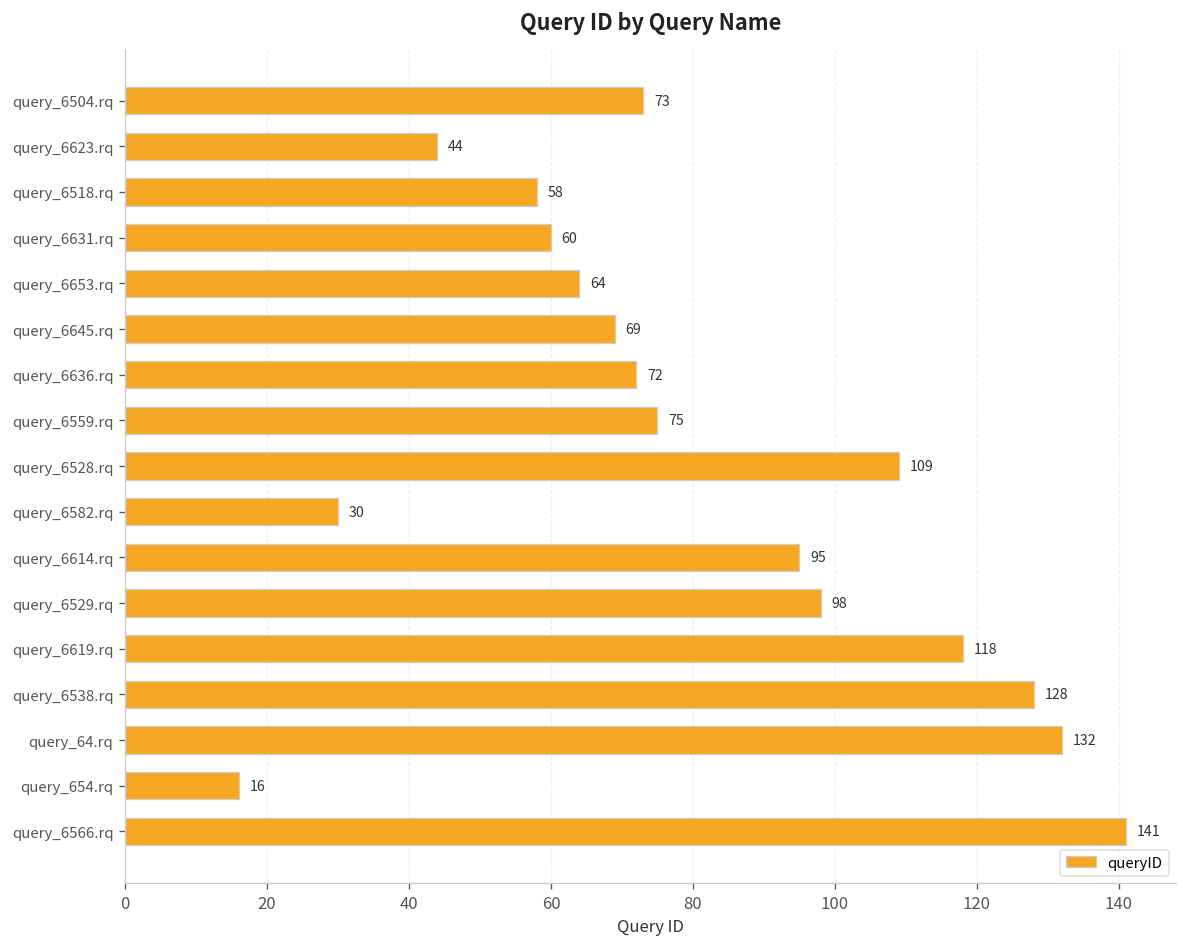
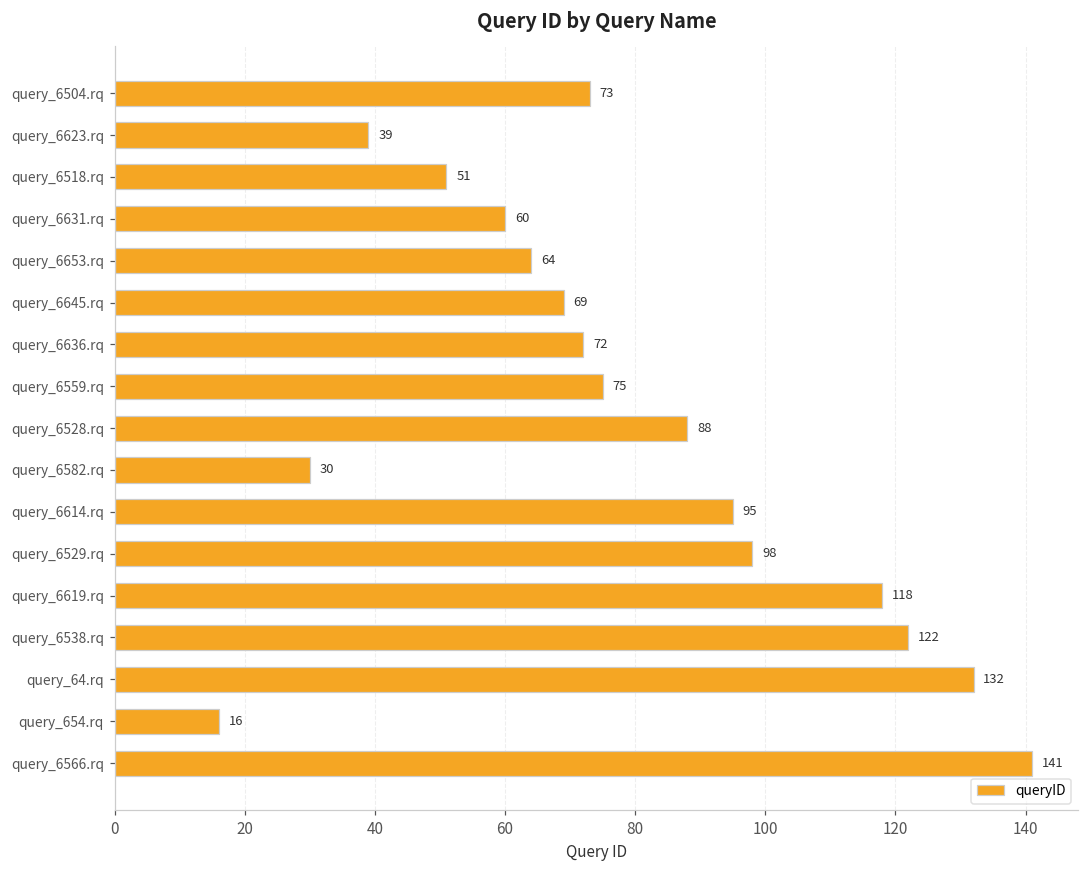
query_6623.rq: 44 -> 39
query_6518.rq: 58 -> 51
query_6528.rq: 109 -> 88
query_6538.rq: 128 -> 122
